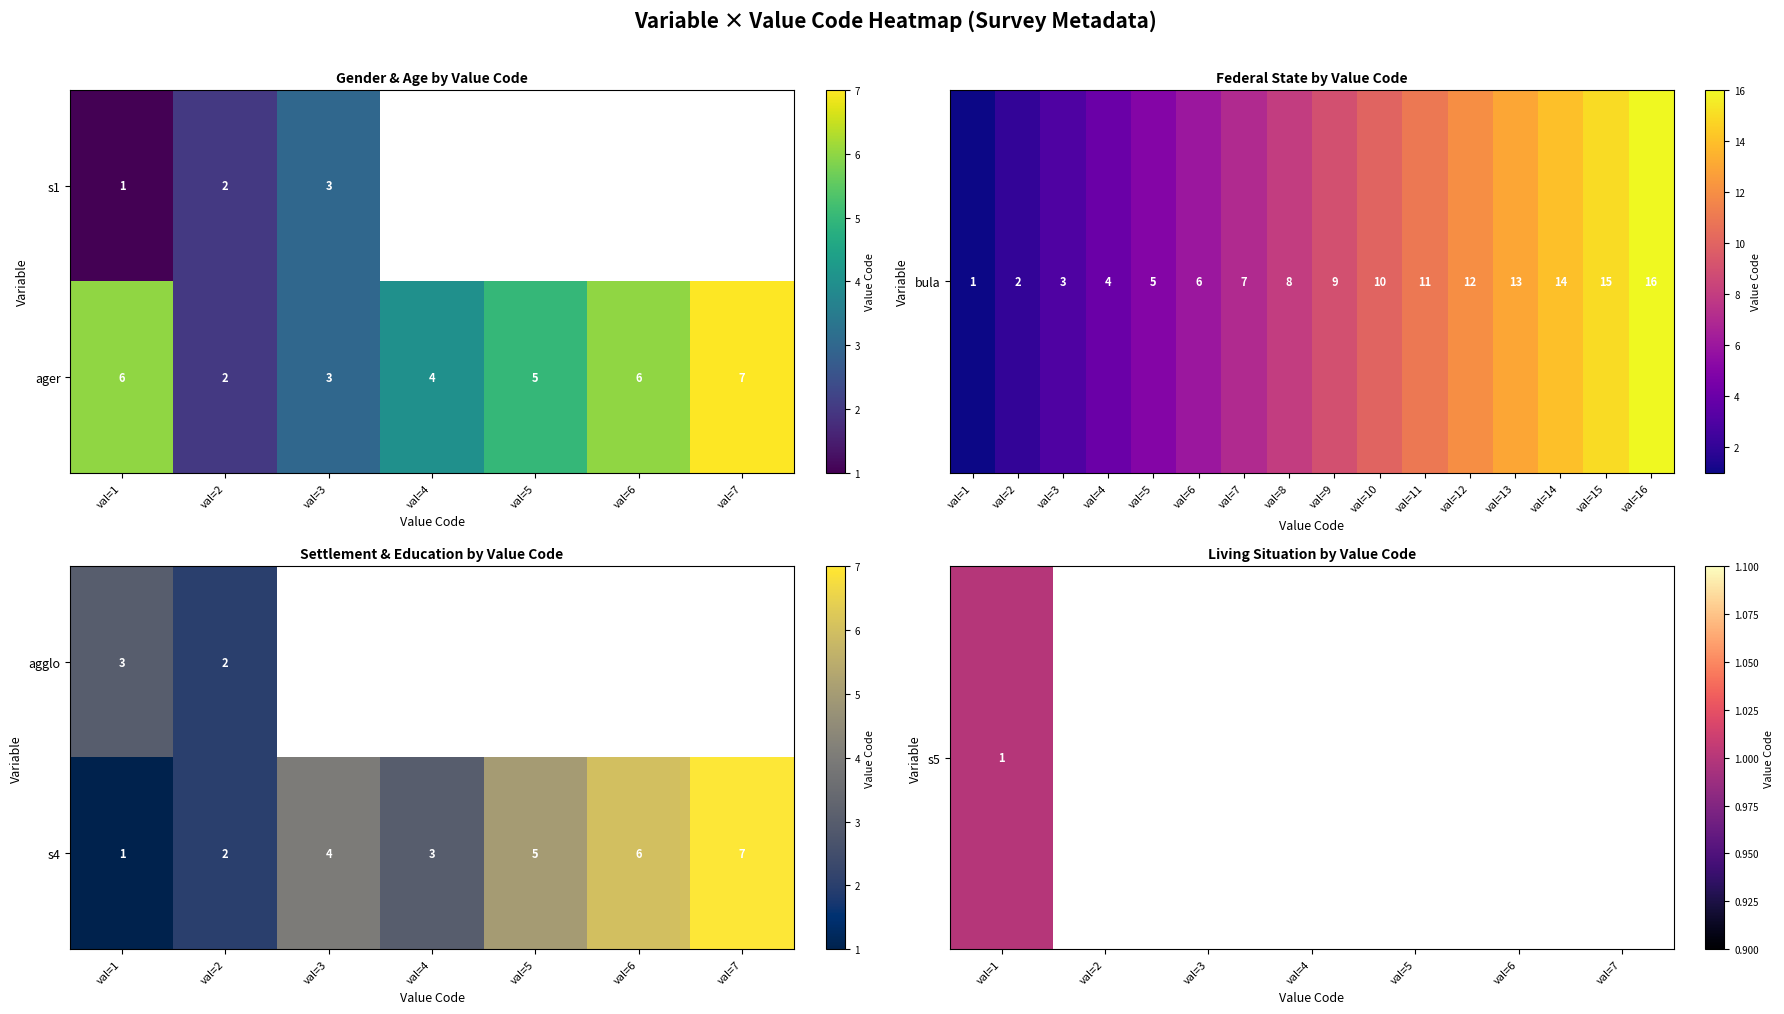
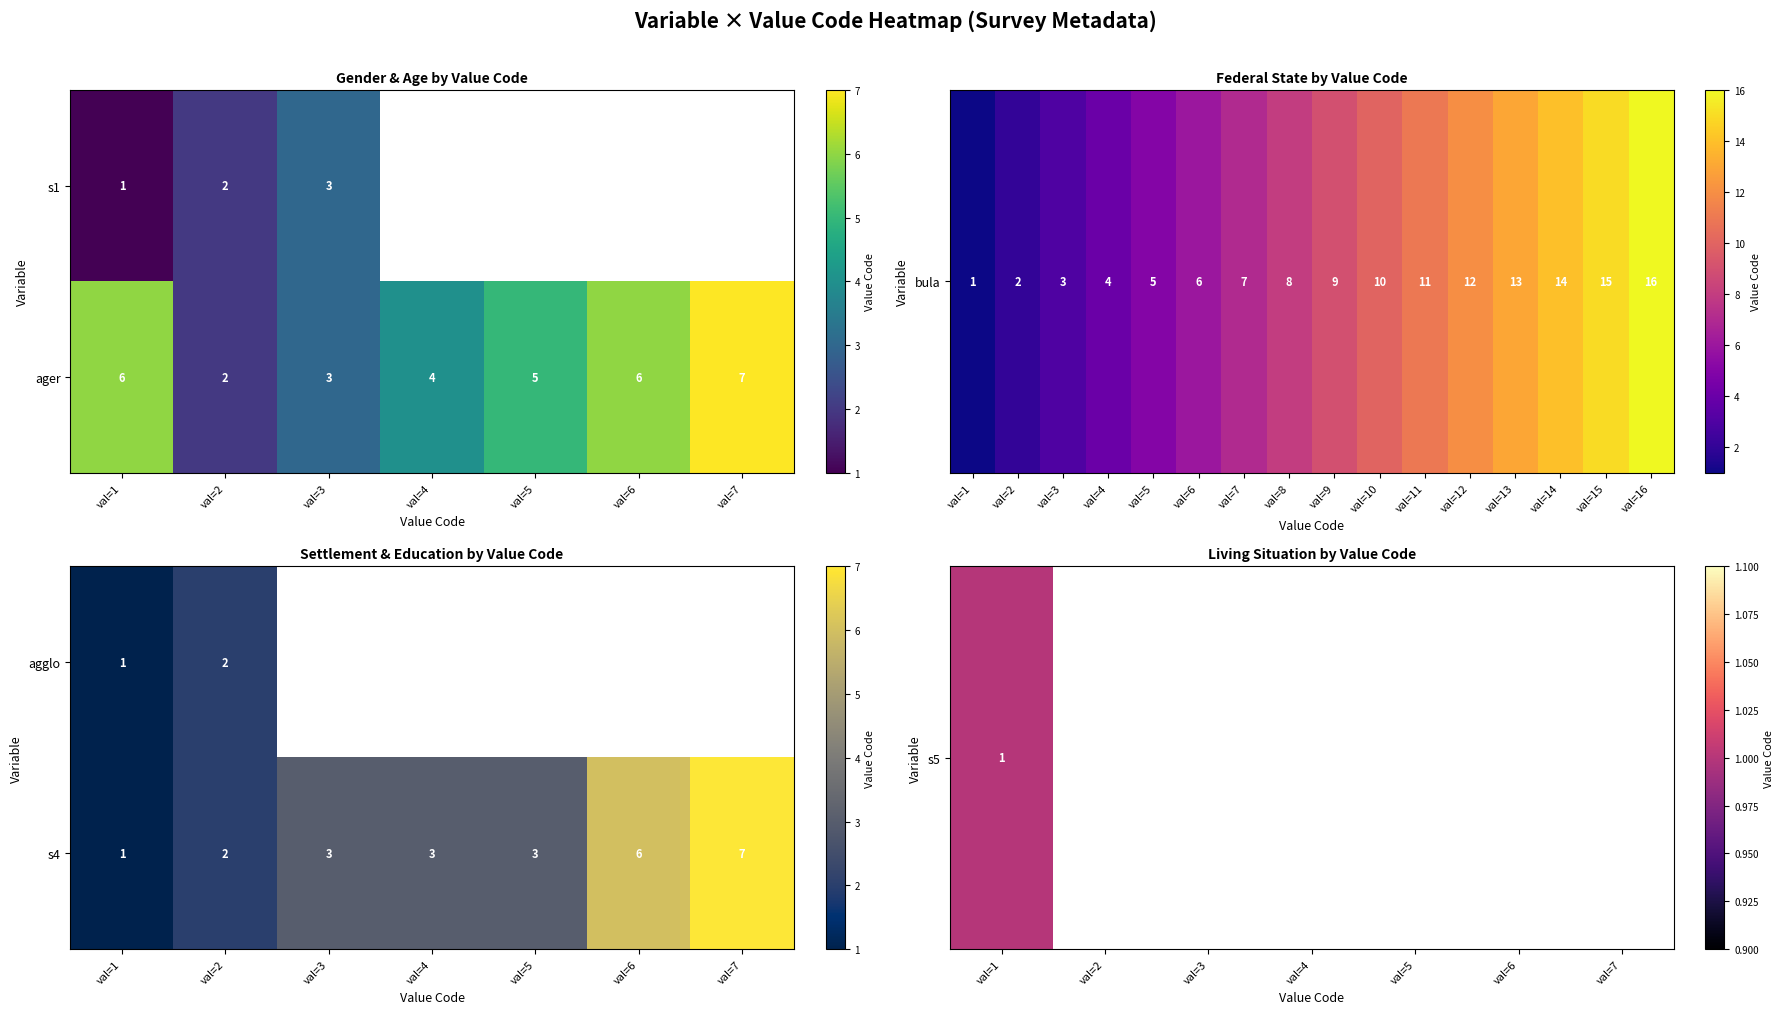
Settlement & Education by Value Code, agglo, val=1: 3 -> 1
Settlement & Education by Value Code, s4, val=3: 4 -> 3
Settlement & Education by Value Code, s4, val=5: 5 -> 3
